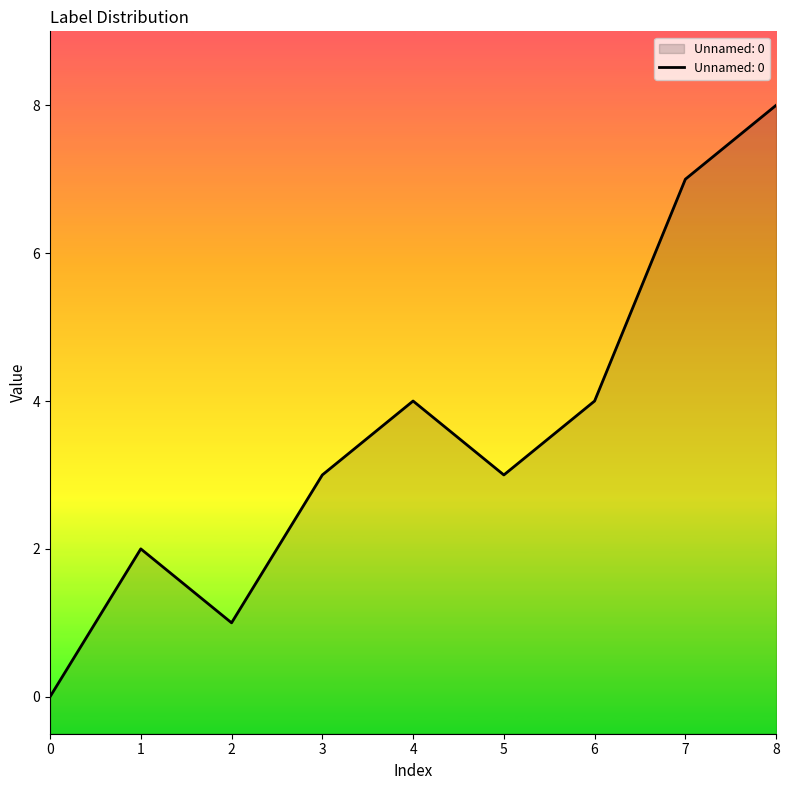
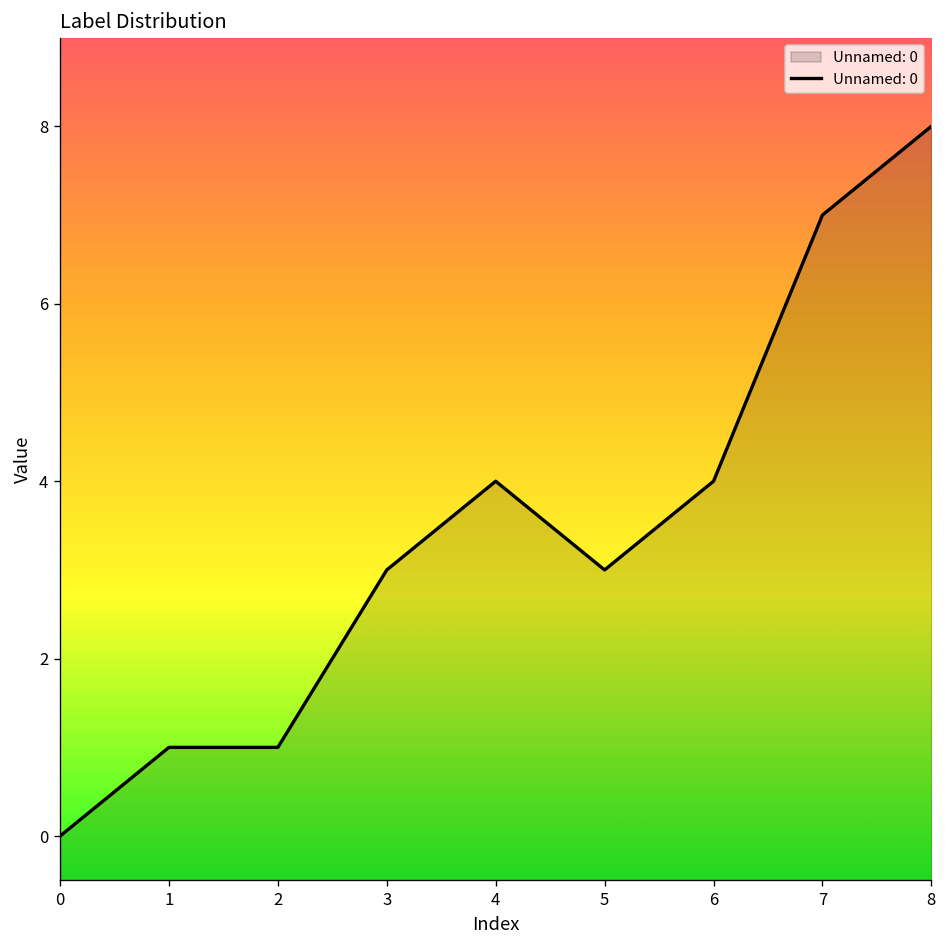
1: 2 -> 1
